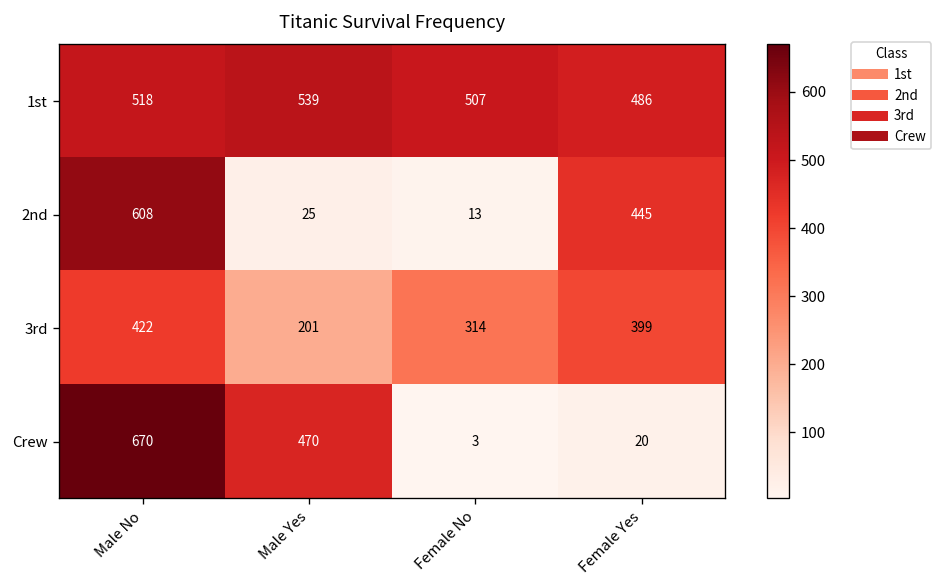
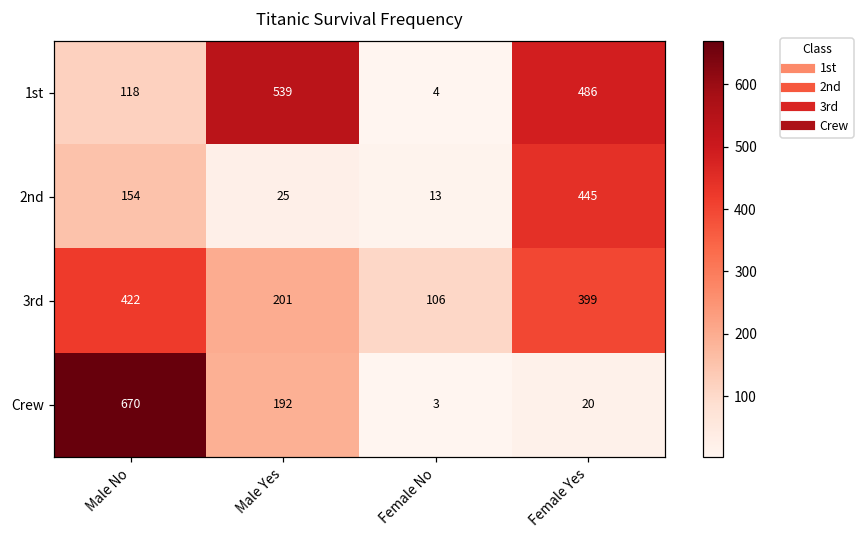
1st, Male No: 518 -> 118
1st, Female No: 507 -> 4
2nd, Male No: 608 -> 154
3rd, Female No: 314 -> 106
Crew, Male Yes: 470 -> 192
